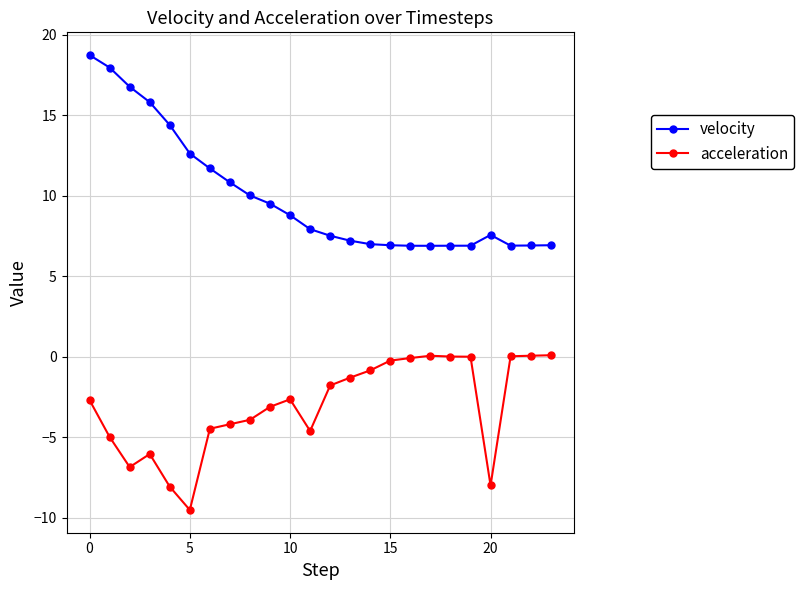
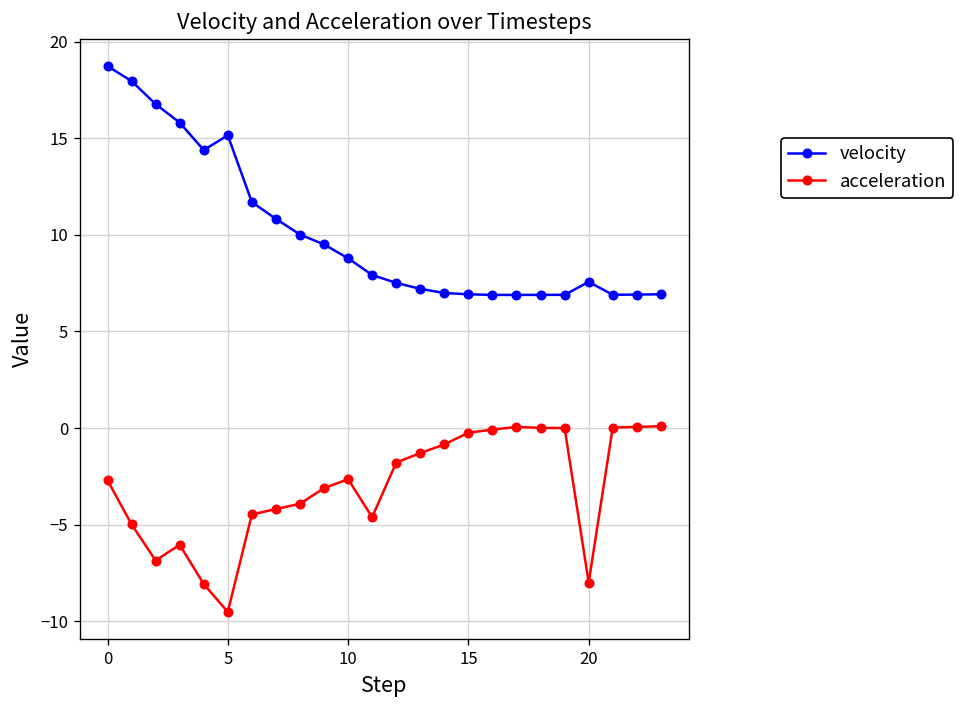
velocity, 5: 12.6 -> 15.1
